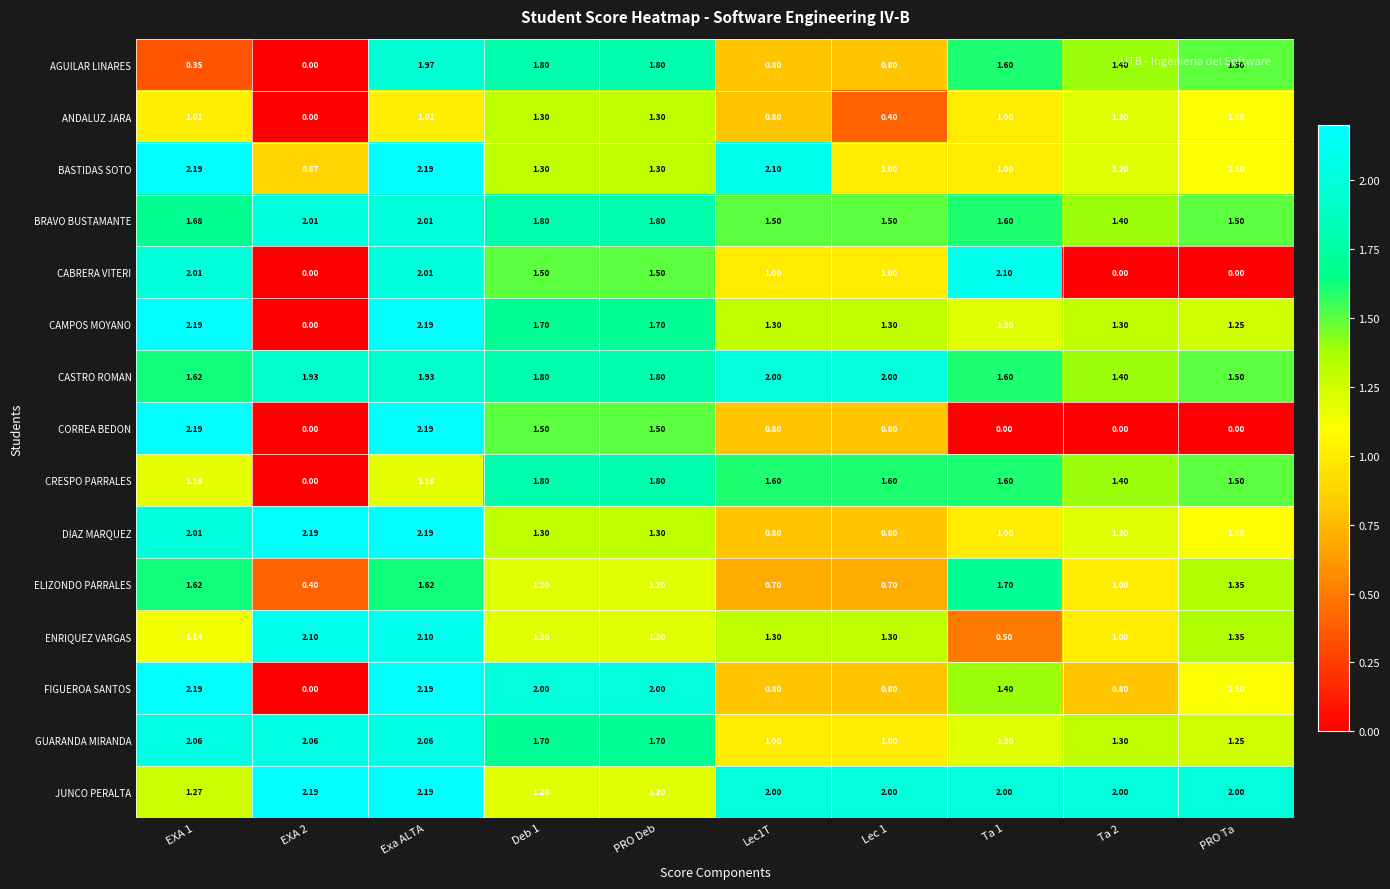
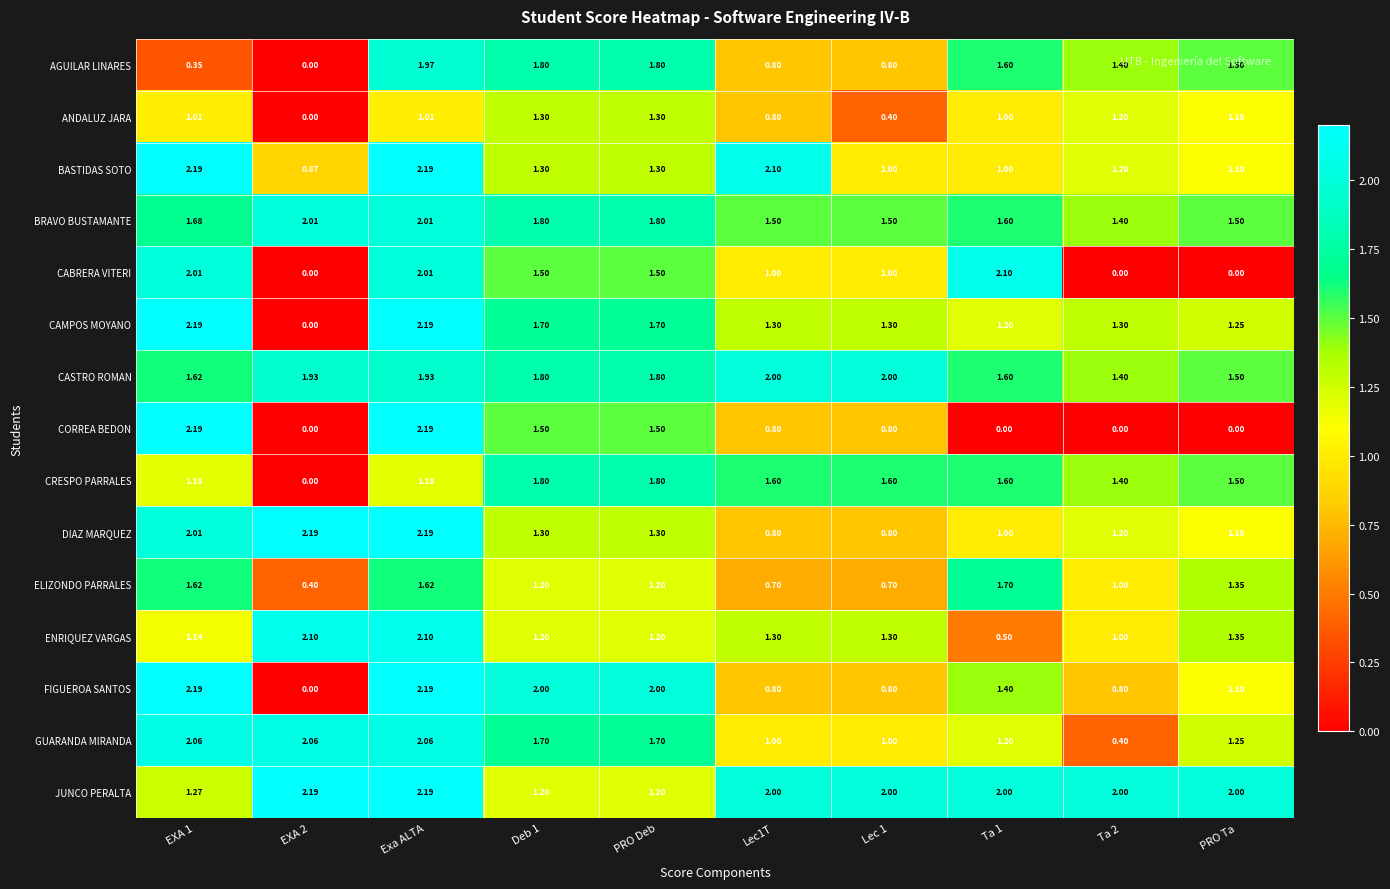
GUARANDA MIRANDA, Ta 2: 1.30 -> 0.40
